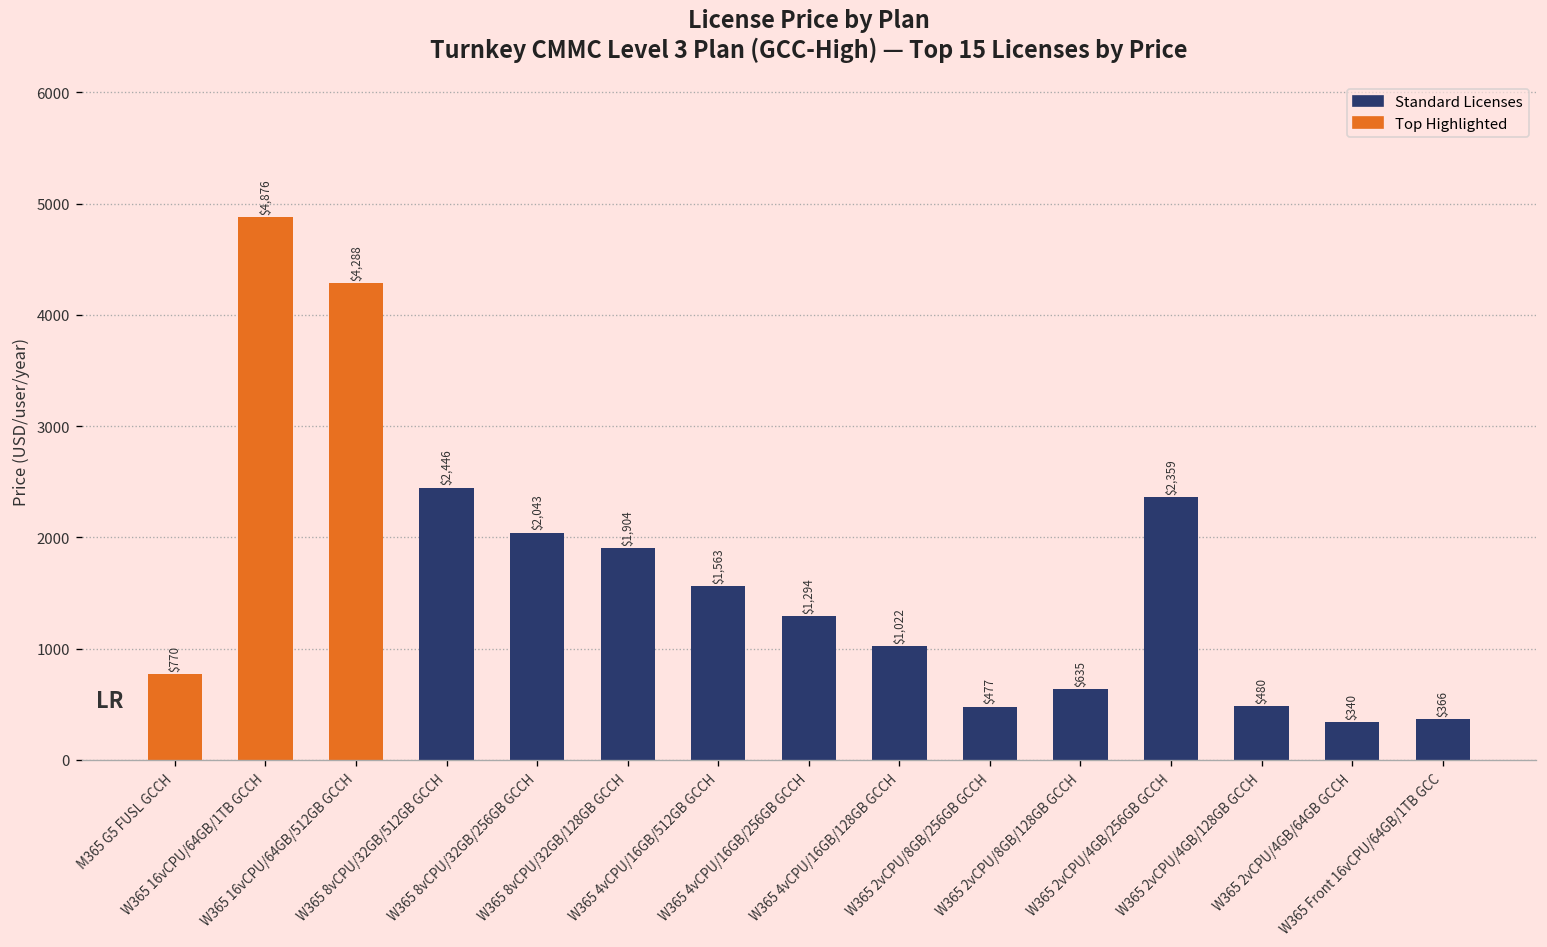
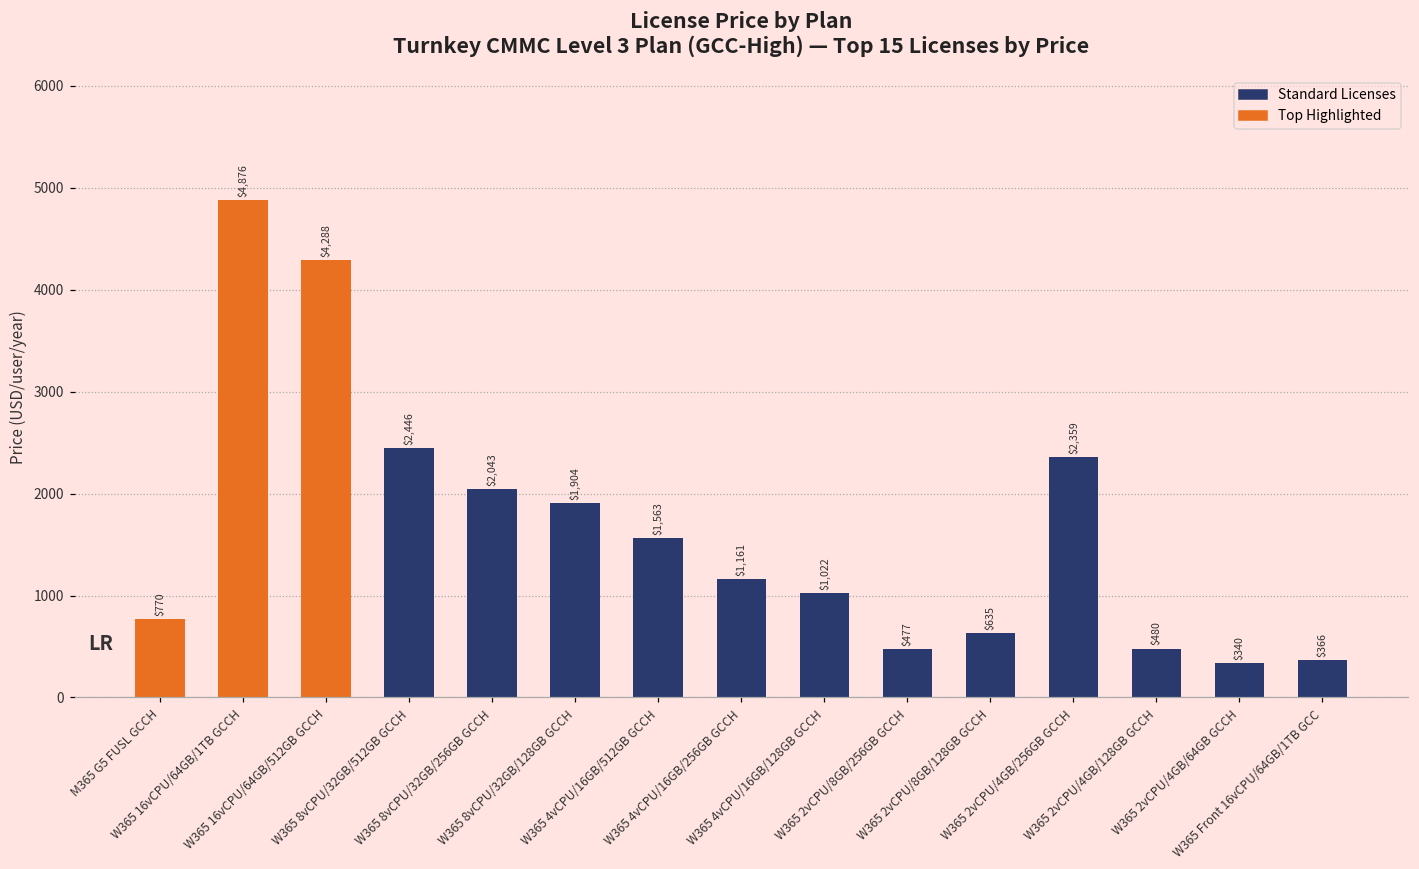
W365 4vCPU/16GB/256GB GCCH: $1,294 -> $1,161
